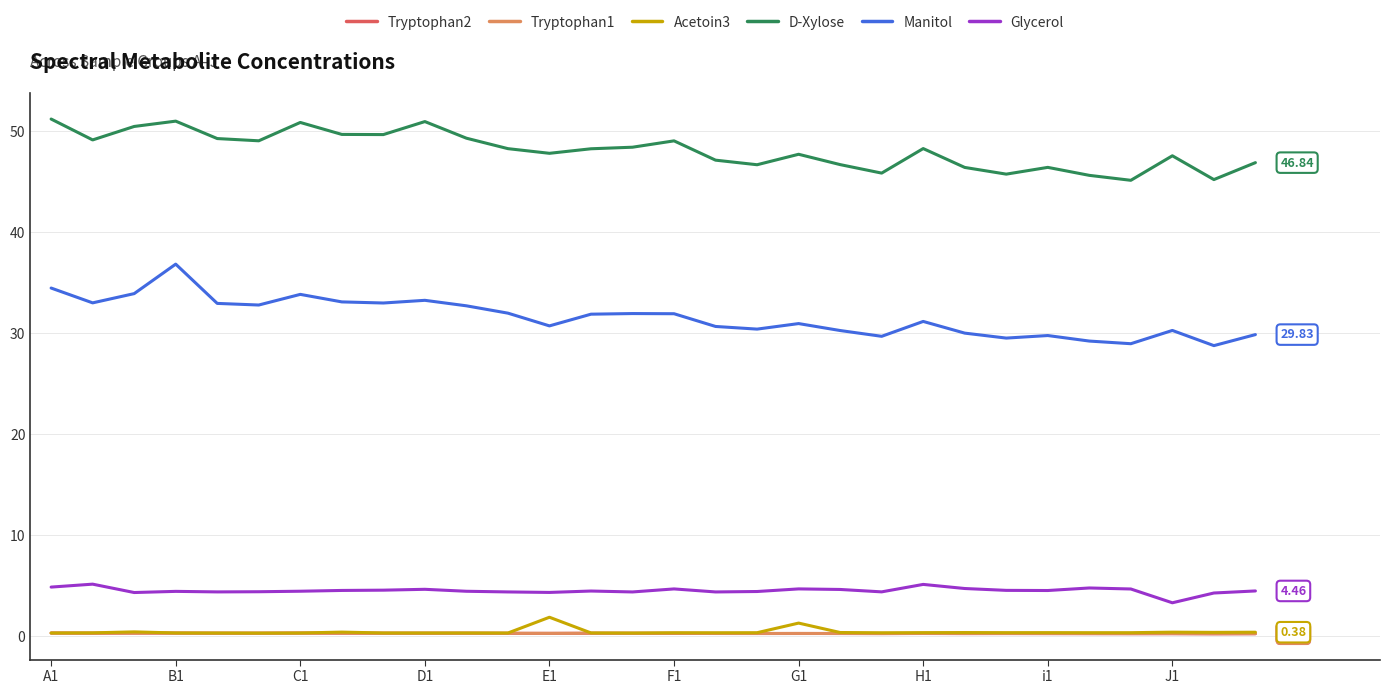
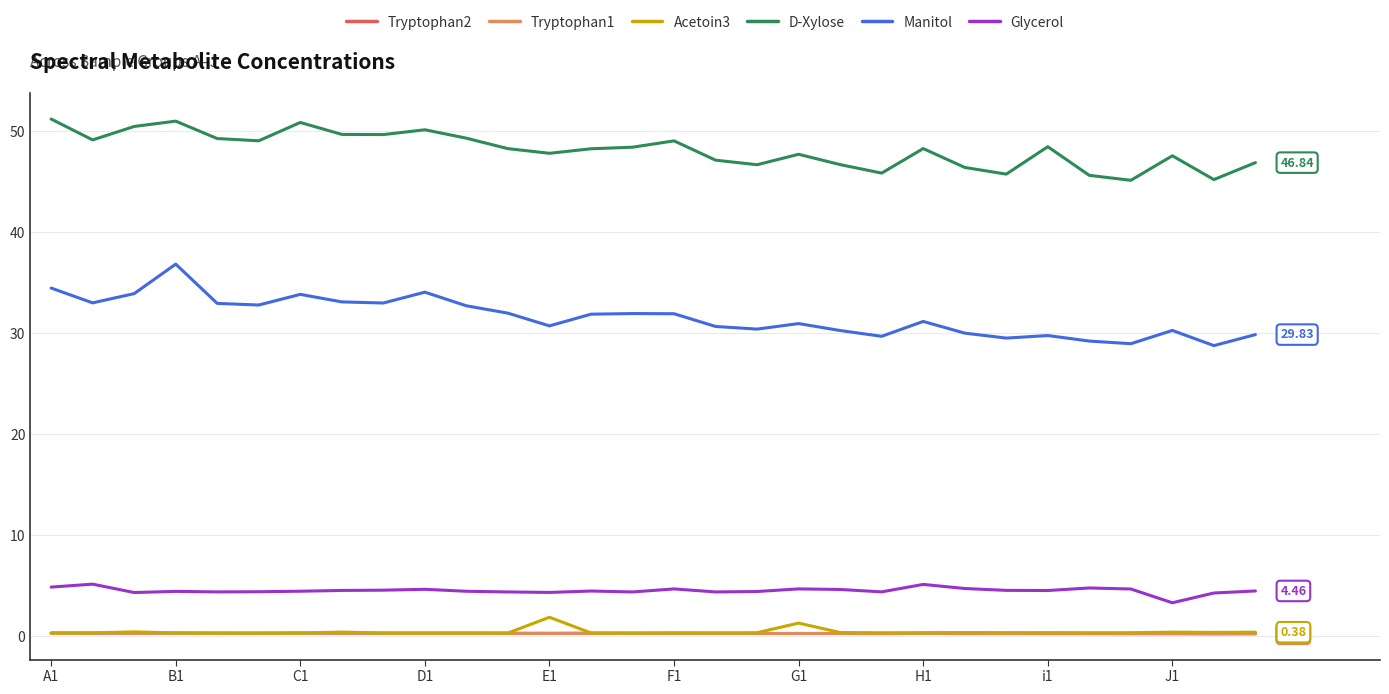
D-Xylose, D1: 50.9 -> 50.1
Manitol, D1: 33.2 -> 34.0
D-Xylose, i1: 46.4 -> 48.4
